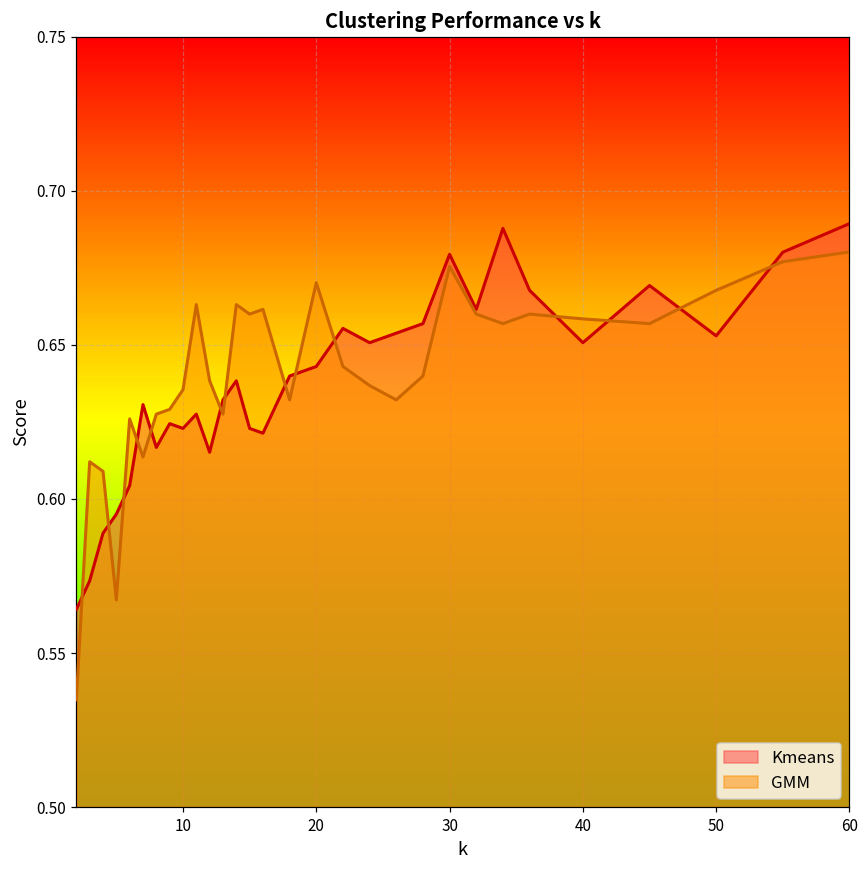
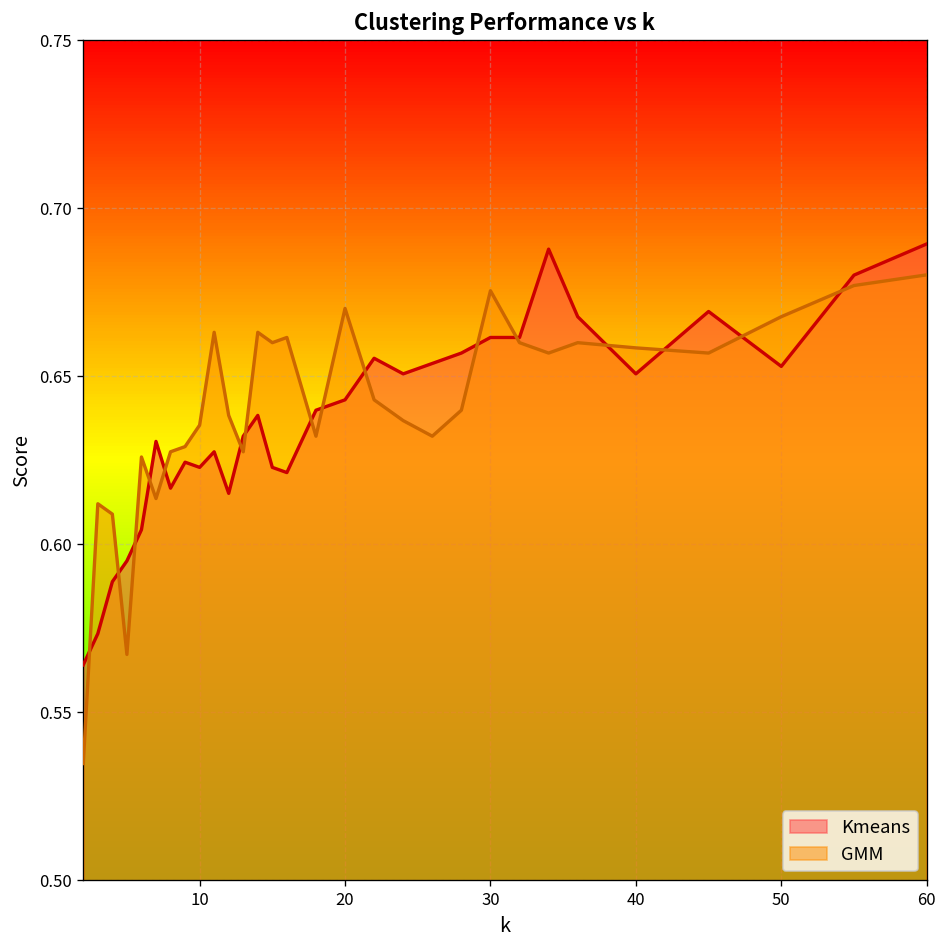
Kmeans, 30: 0.679 -> 0.662
